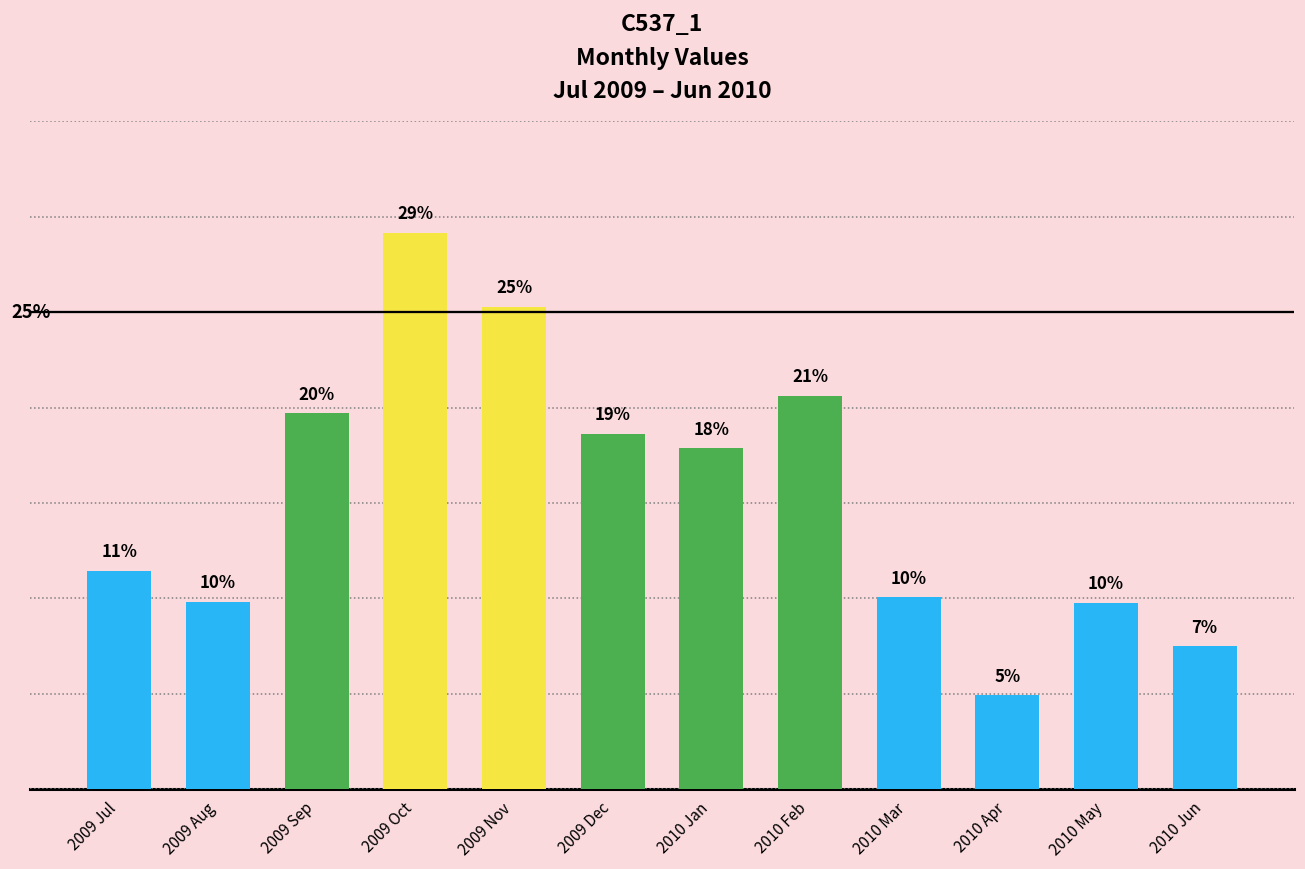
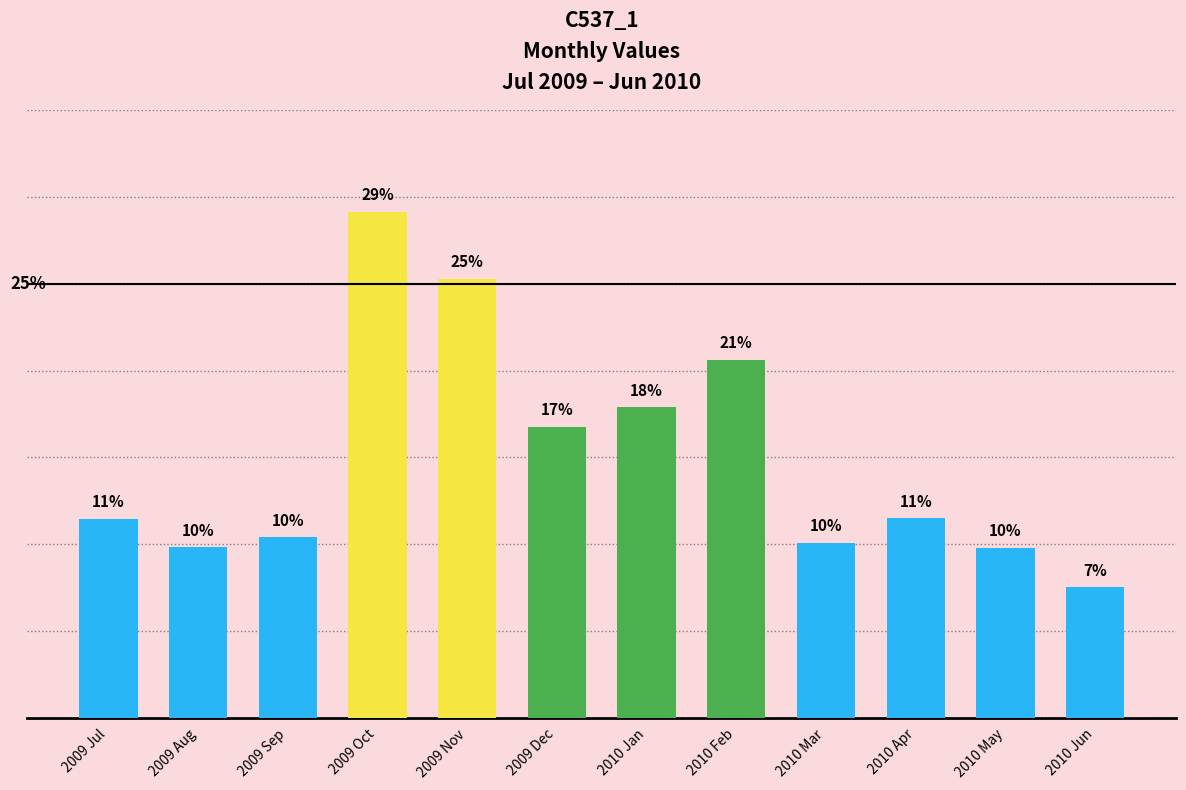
2009 Sep: 20% -> 10%
2009 Dec: 19% -> 17%
2010 Apr: 5% -> 11%
